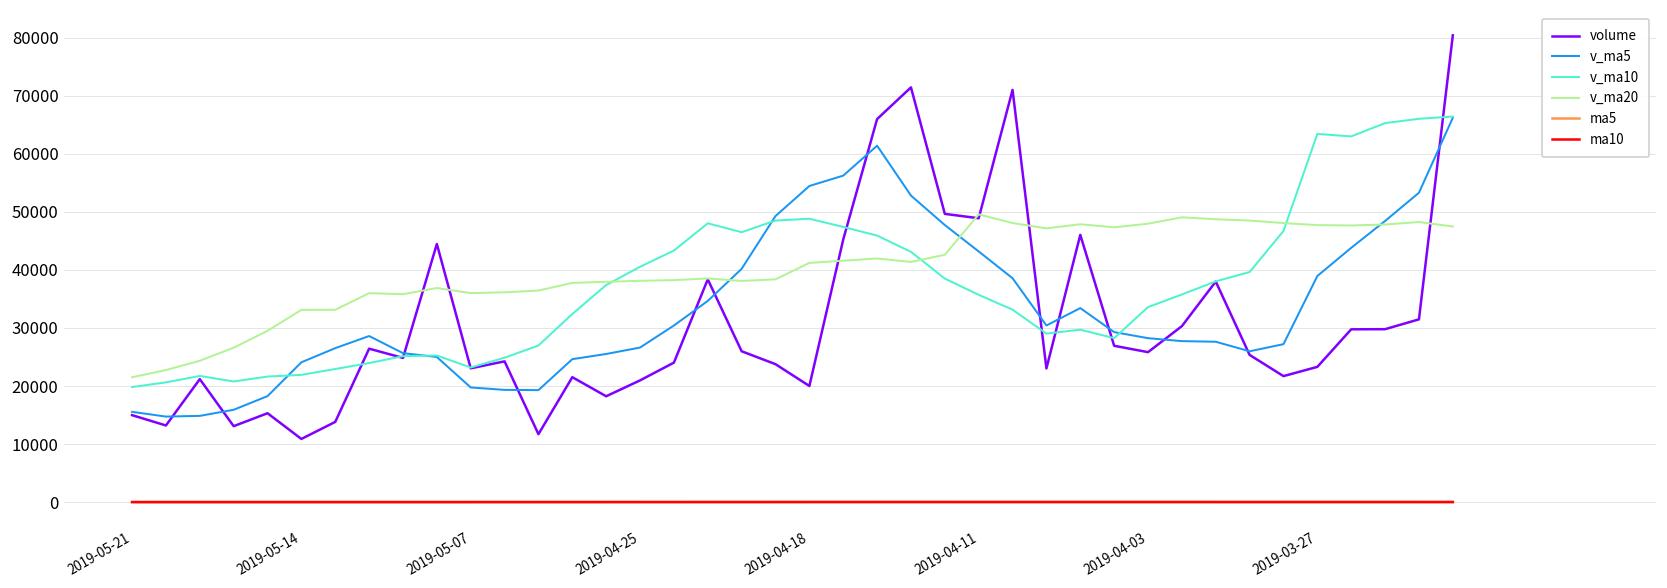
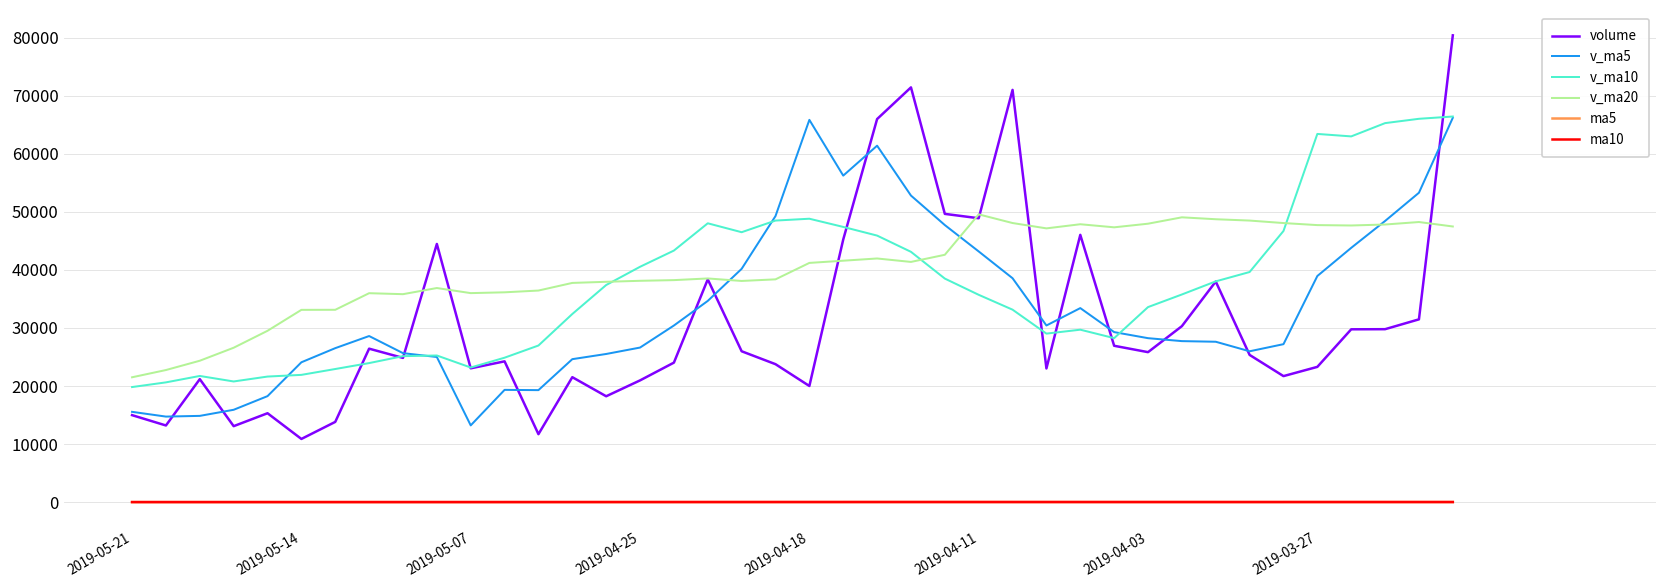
v_ma5, 2019-05-07: 20000 -> 13000
v_ma5, 2019-04-18: 54000 -> 66000
